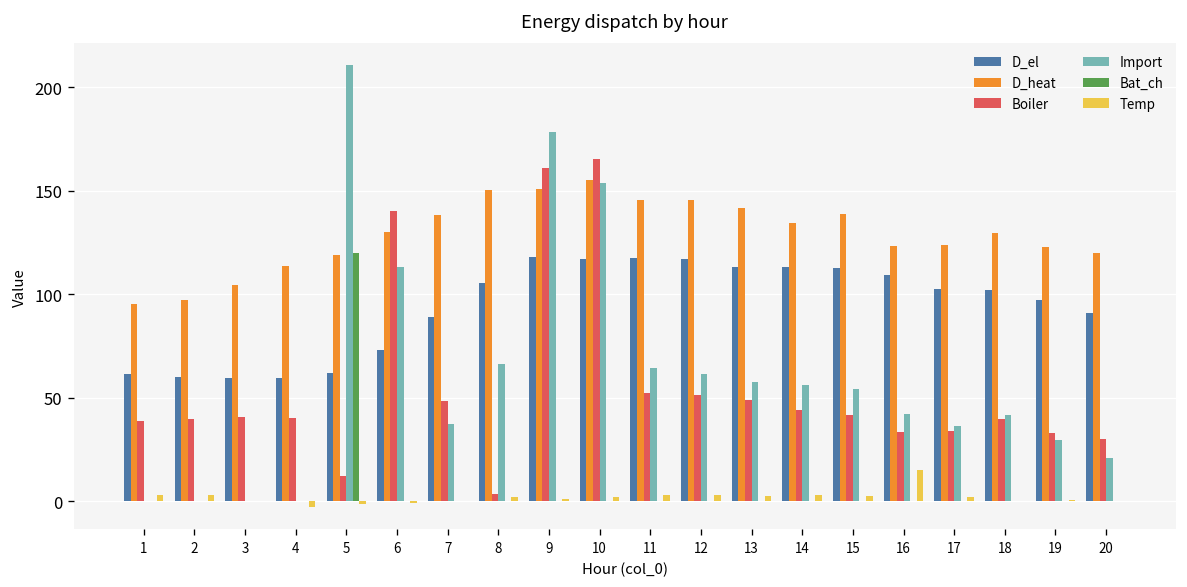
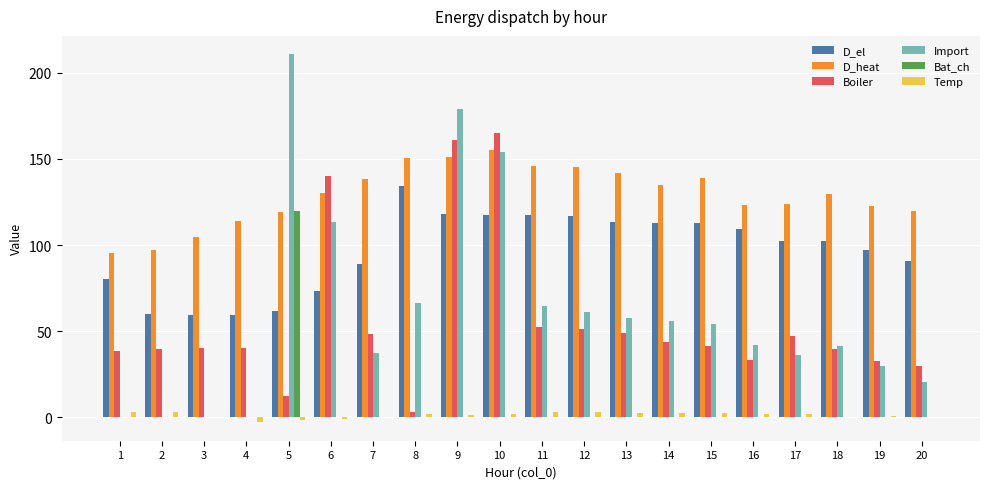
D_el, 1: 61 -> 80
D_el, 8: 106 -> 134
Temp, 16: 15 -> 2
Boiler, 17: 34 -> 48
